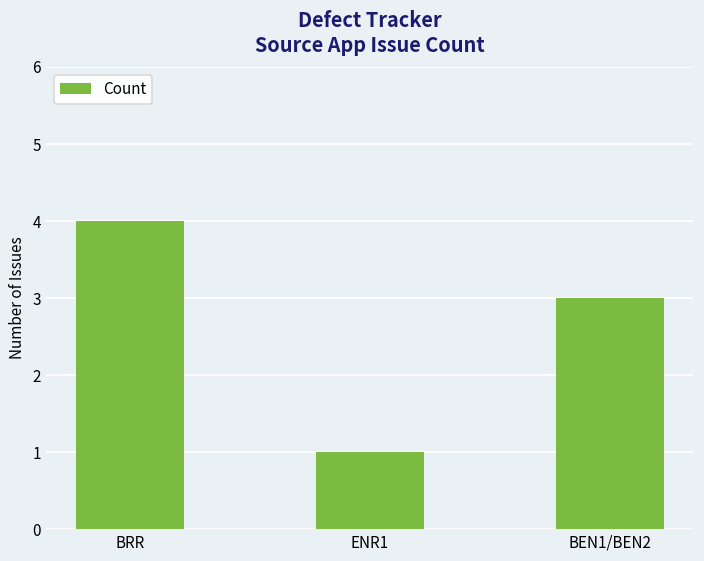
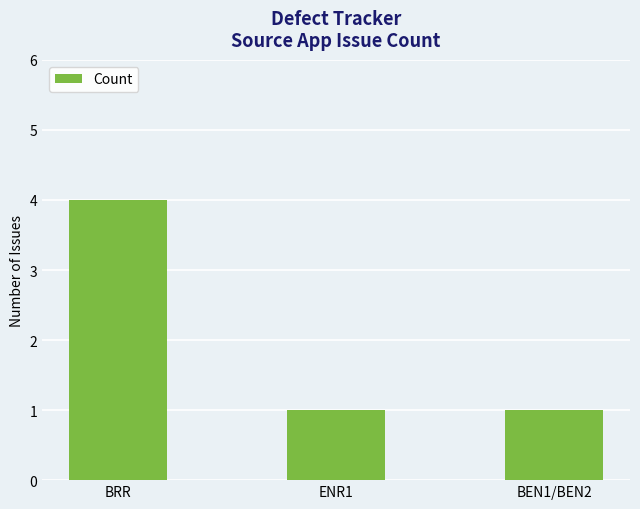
BEN1/BEN2: 3 -> 1
